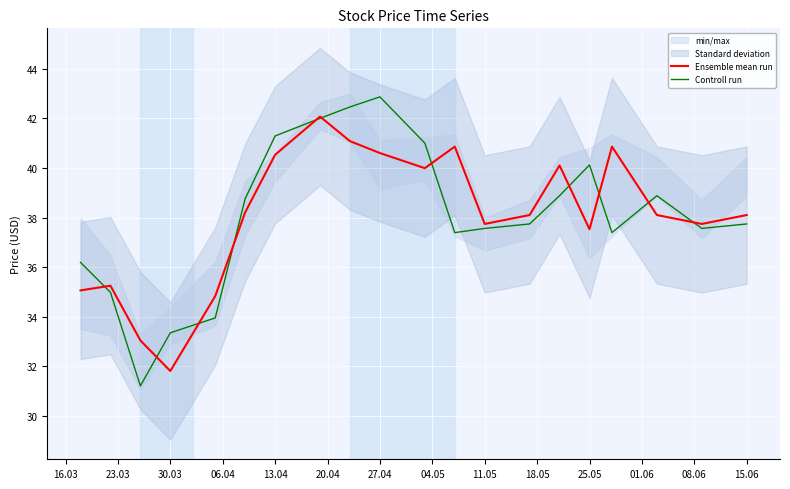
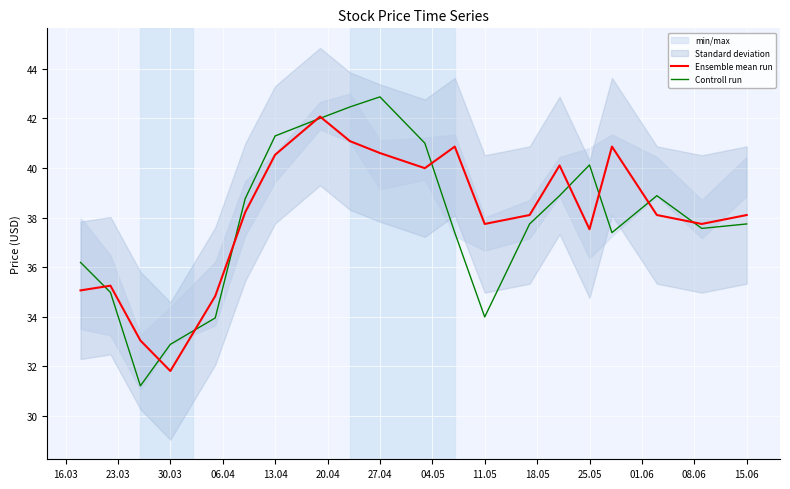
Controll run, 30.03: 33.3 -> 32.9
Controll run, 11.05: 37.6 -> 34.0
